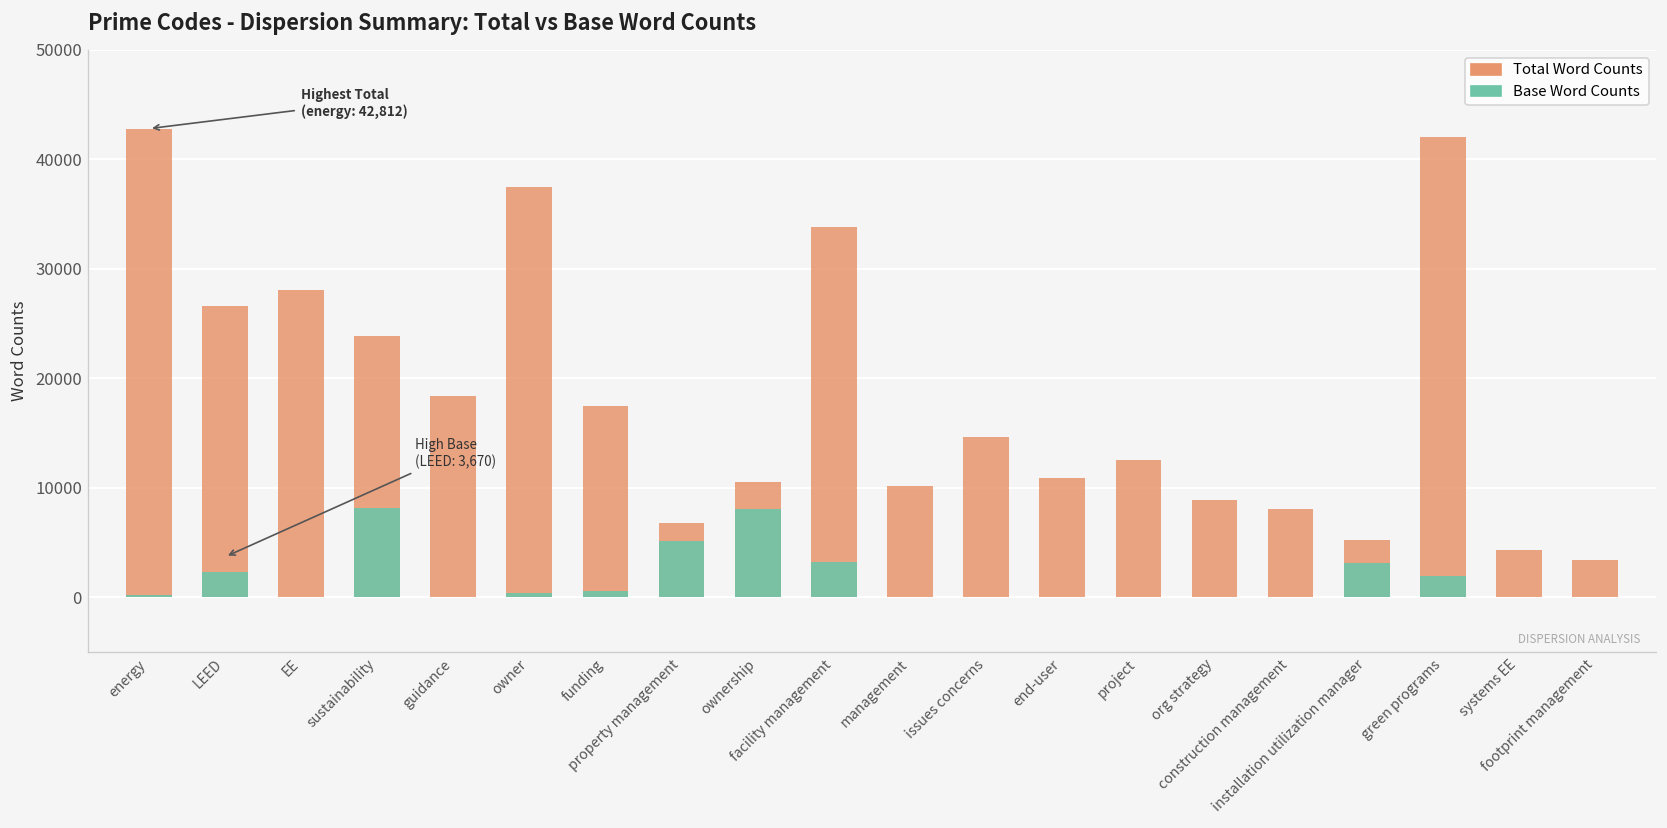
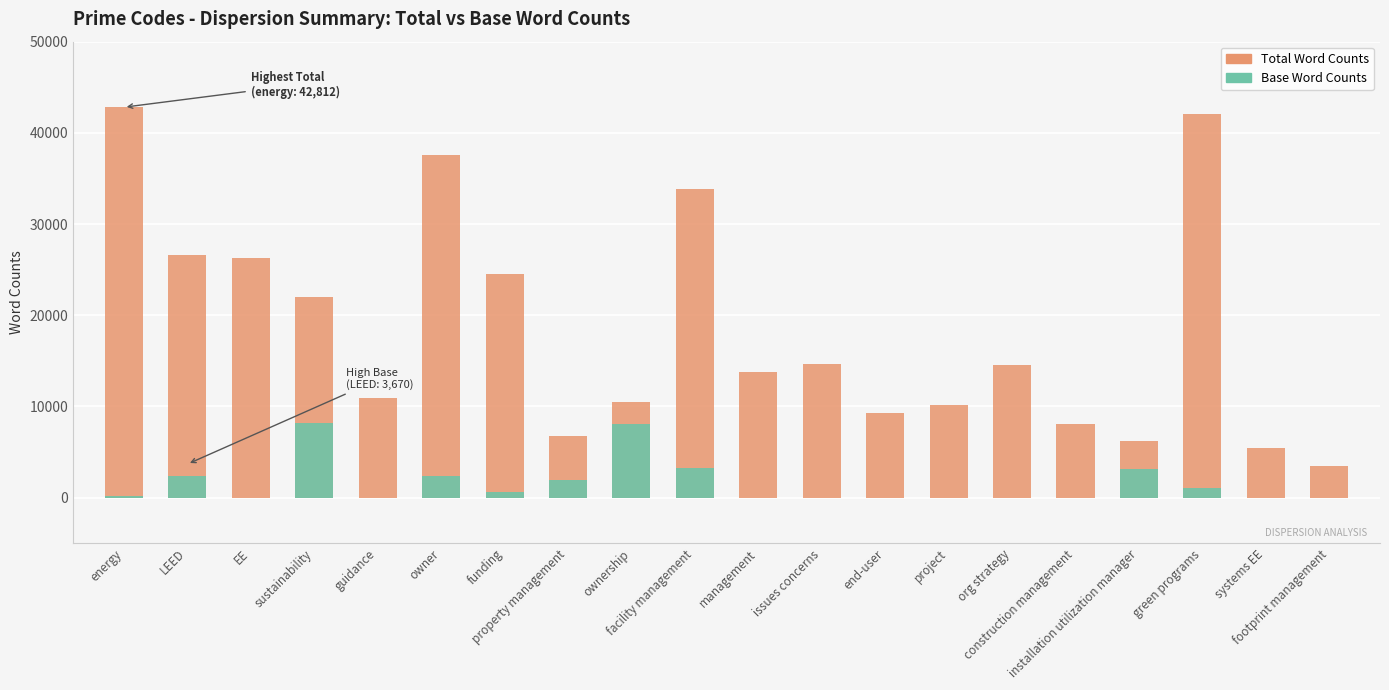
Total Word Counts, EE: 28000 -> 26000
Total Word Counts, sustainability: 24000 -> 22000
Total Word Counts, guidance: 18000 -> 11000
Base Word Counts, owner: 0 -> 2000
Total Word Counts, funding: 17000 -> 24000
Base Word Counts, property management: 5000 -> 2000
Total Word Counts, management: 10000 -> 14000
Total Word Counts, end-user: 11000 -> 9000
Total Word Counts, project: 13000 -> 10000
Total Word Counts, org strategy: 9000 -> 15000
Total Word Counts, installation utilization manager: 5000 -> 6000
Base Word Counts, green programs: 2000 -> 1000
Total Word Counts, systems EE: 4000 -> 5000
